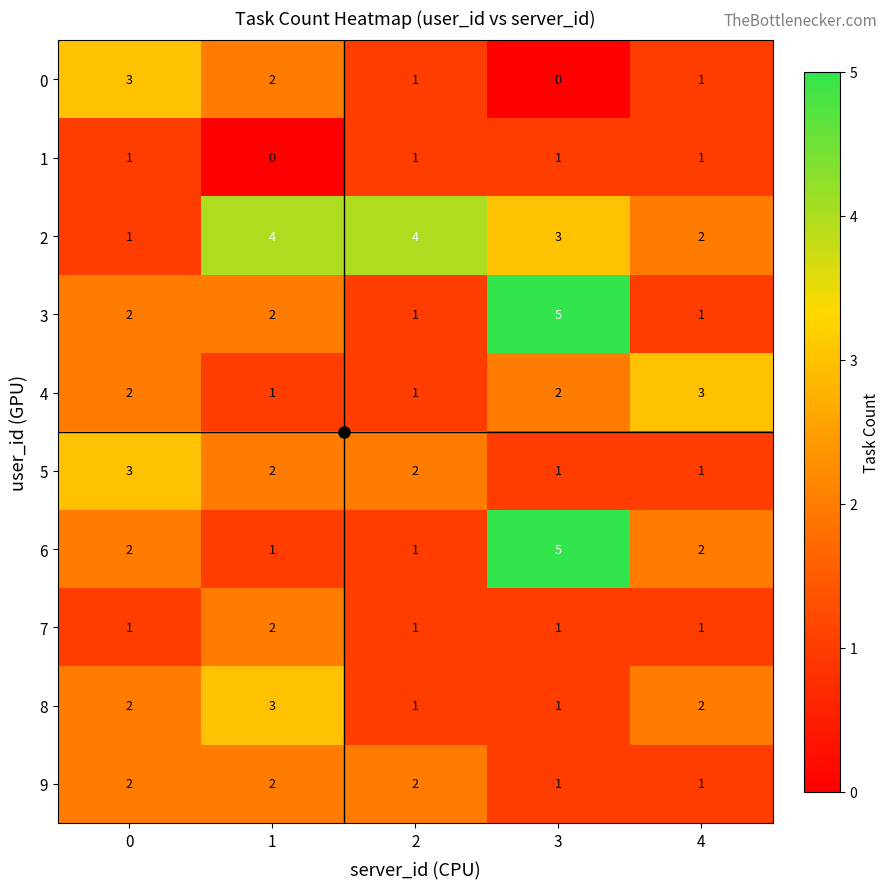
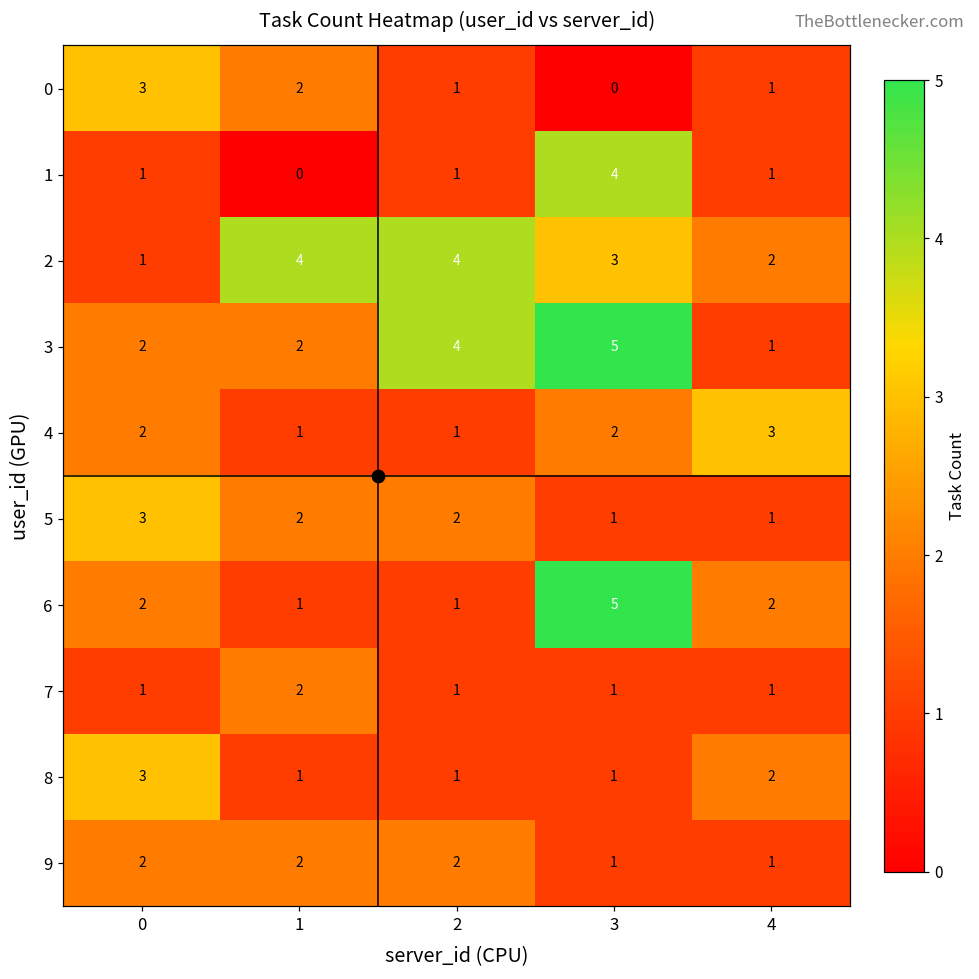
1, 3: 1 -> 4
3, 2: 1 -> 4
8, 0: 2 -> 3
8, 1: 3 -> 1
